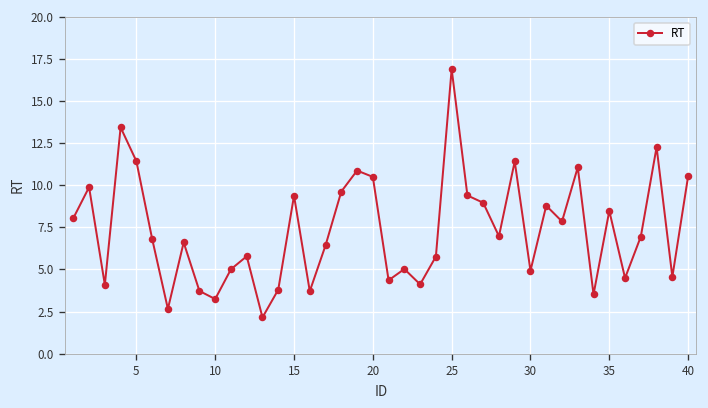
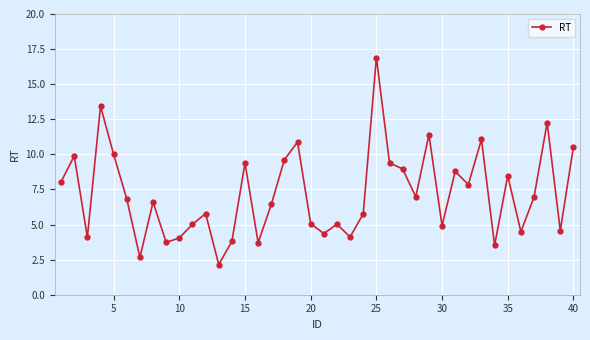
5: 11.4 -> 10.0
10: 3.2 -> 4.0
20: 10.5 -> 5.1
